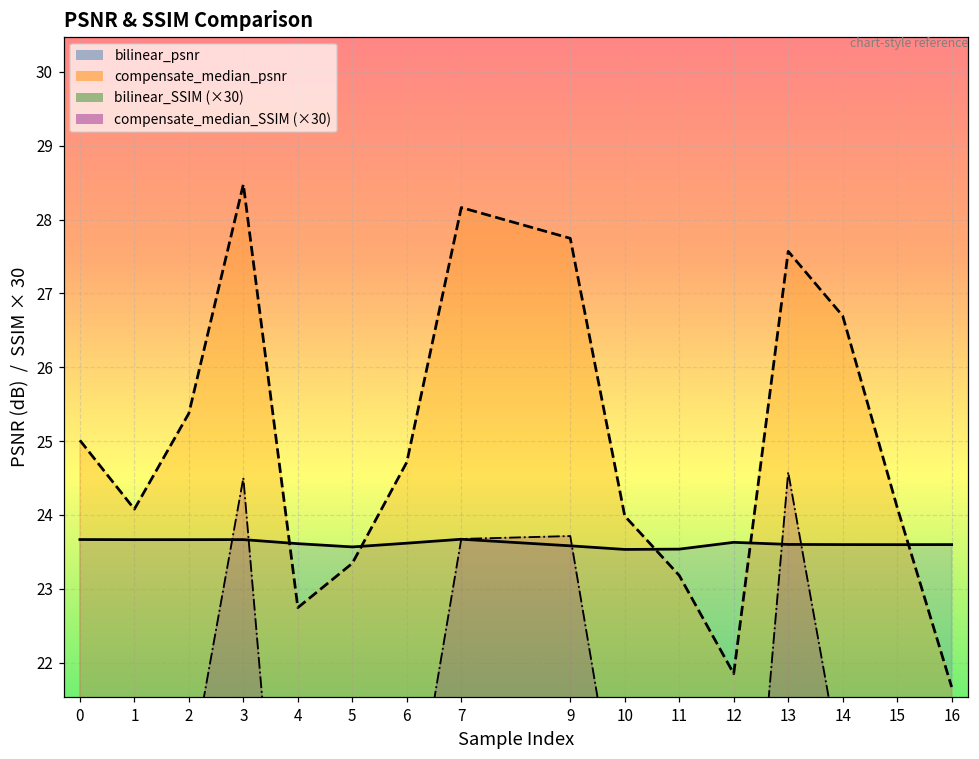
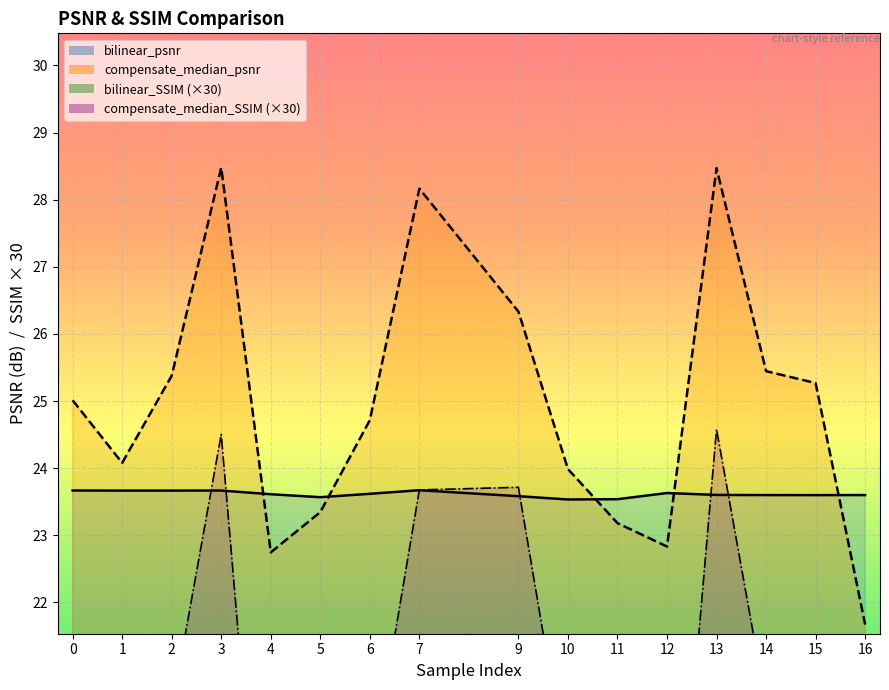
compensate_median_psnr, 9: 27.7 -> 26.3
compensate_median_psnr, 12: 21.9 -> 22.8
compensate_median_psnr, 13: 27.6 -> 28.5
compensate_median_psnr, 14: 26.7 -> 25.4
compensate_median_psnr, 15: 24.1 -> 25.3
